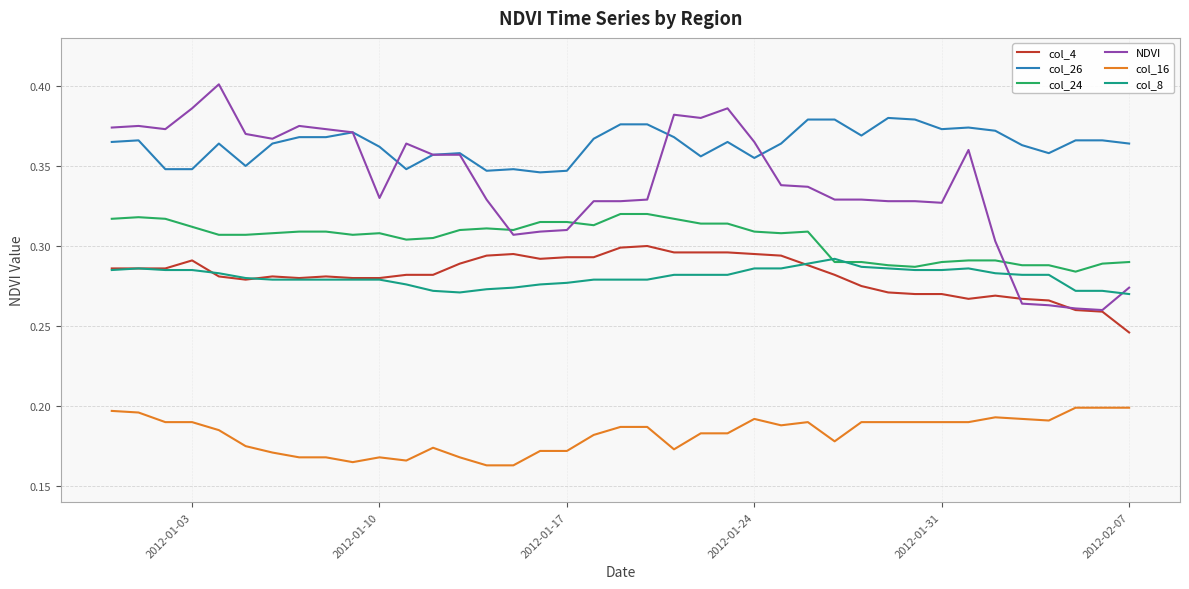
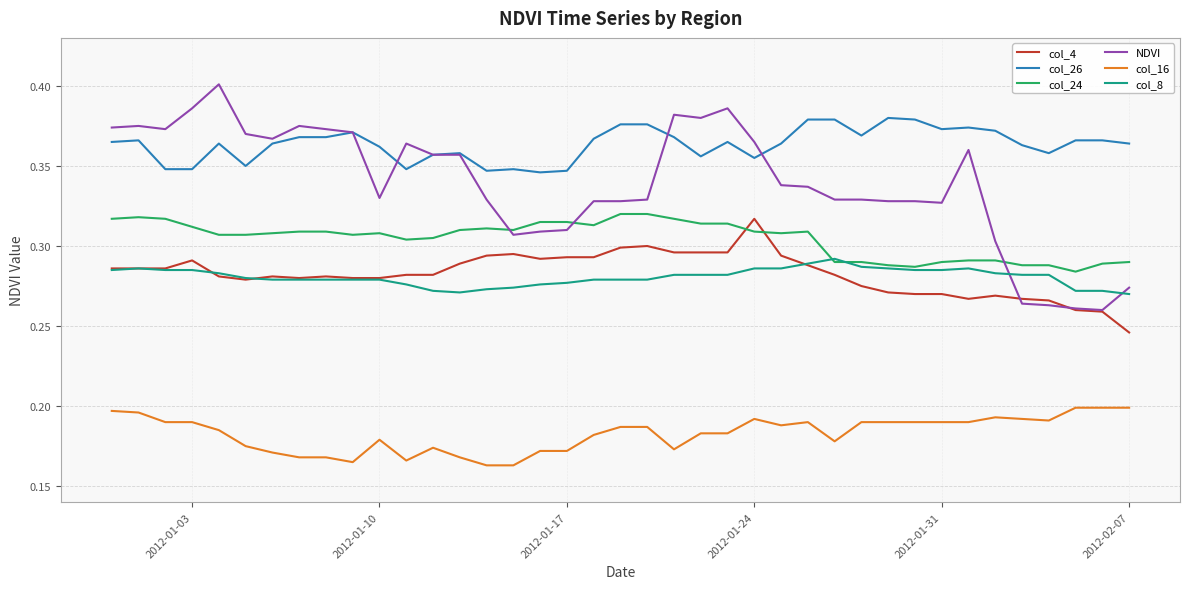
col_16, 2012-01-10: 0.168 -> 0.179
col_4, 2012-01-24: 0.295 -> 0.317
